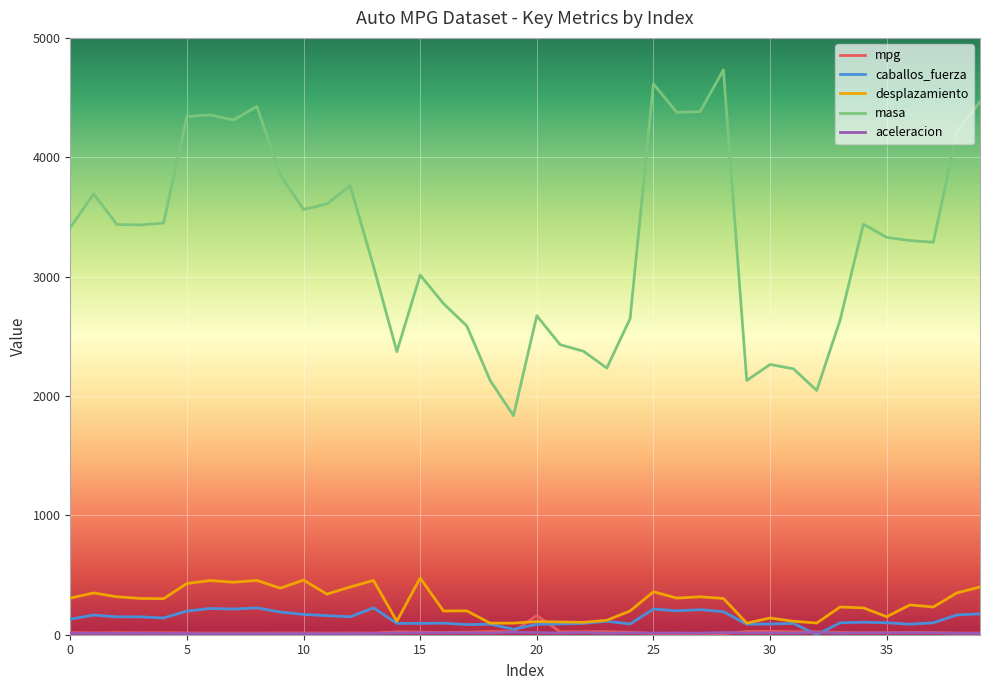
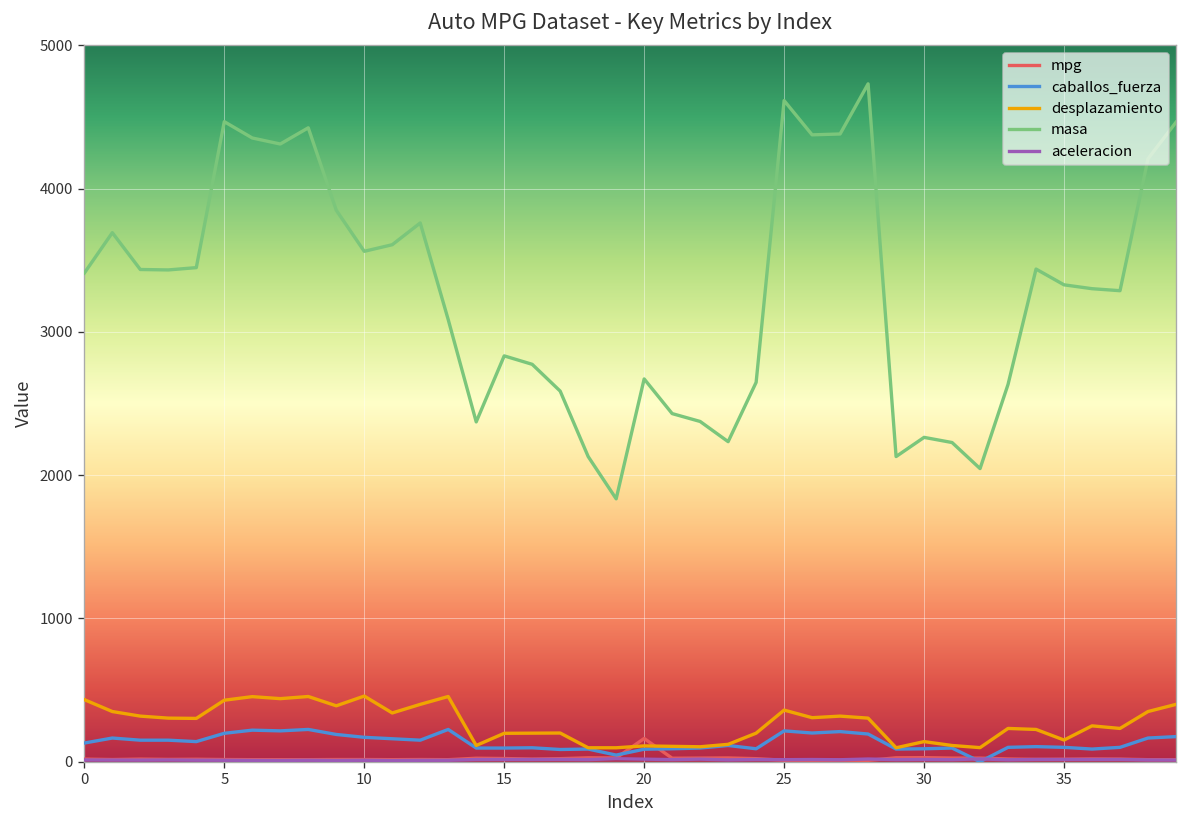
desplazamiento, 0: 310 -> 430
masa, 5: 4340 -> 4470
desplazamiento, 15: 480 -> 200
masa, 15: 3010 -> 2830
